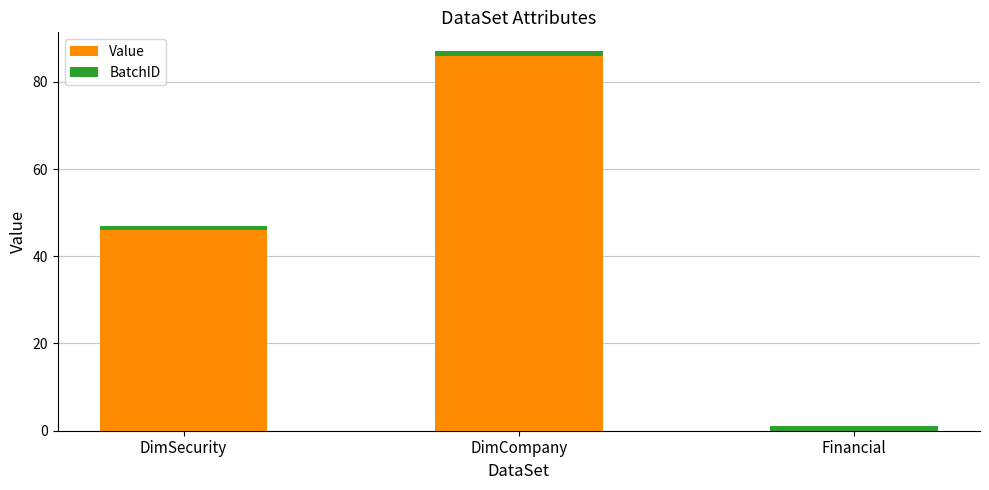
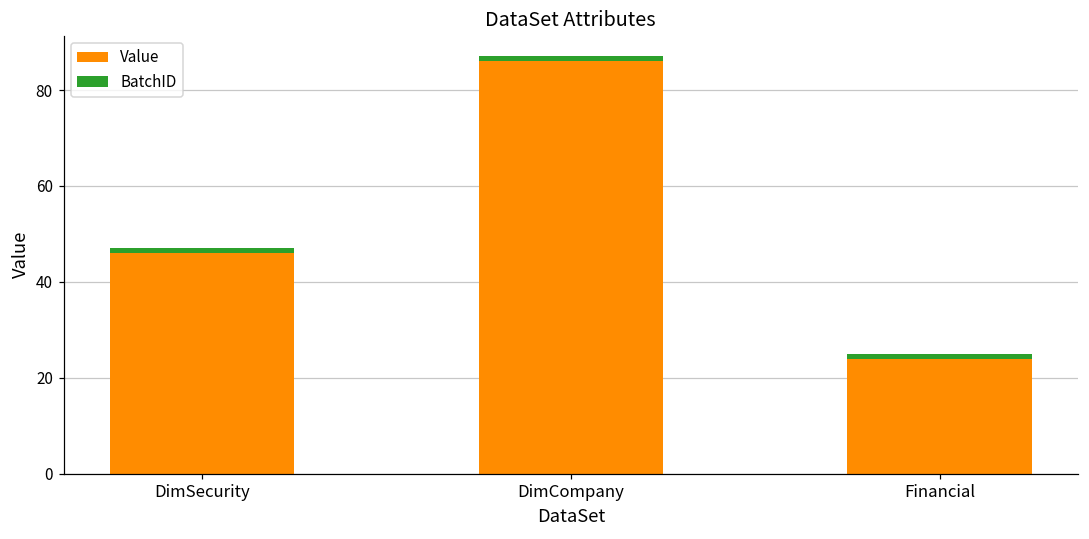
Value, Financial: 0 -> 24
